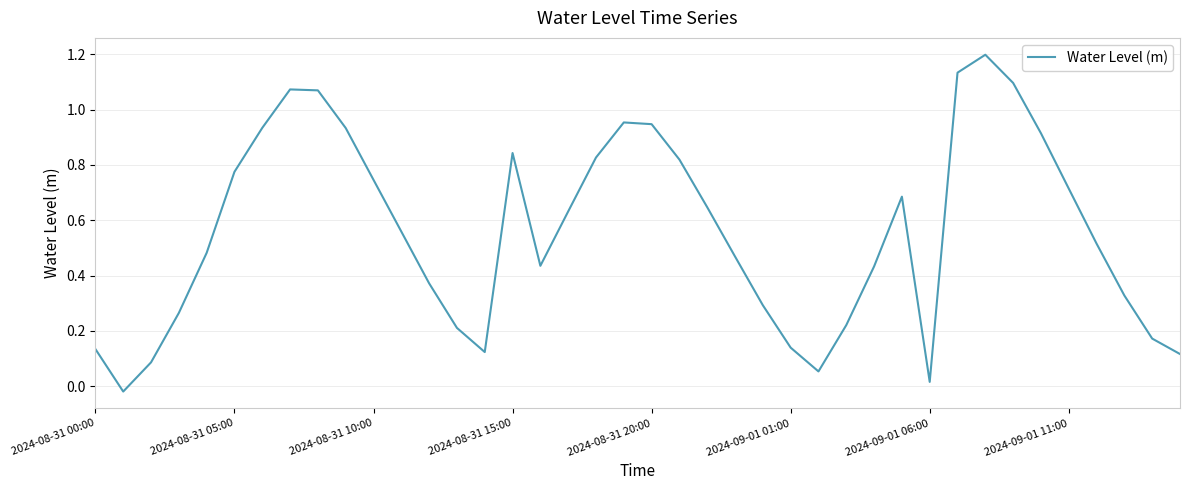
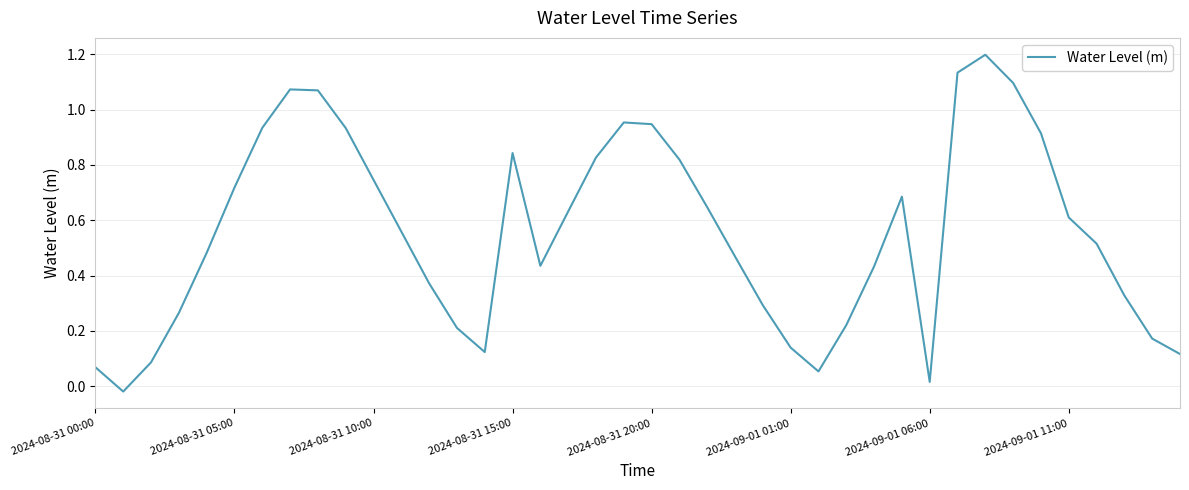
2024-08-31 00:00: 0.13 -> 0.07
2024-08-31 05:00: 0.77 -> 0.72
2024-09-01 11:00: 0.71 -> 0.61
